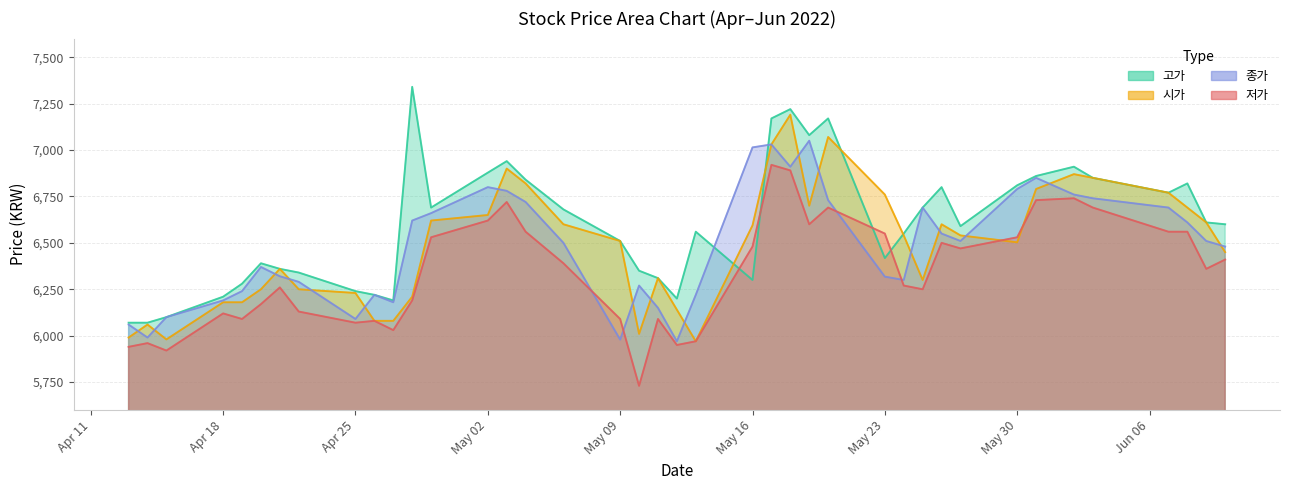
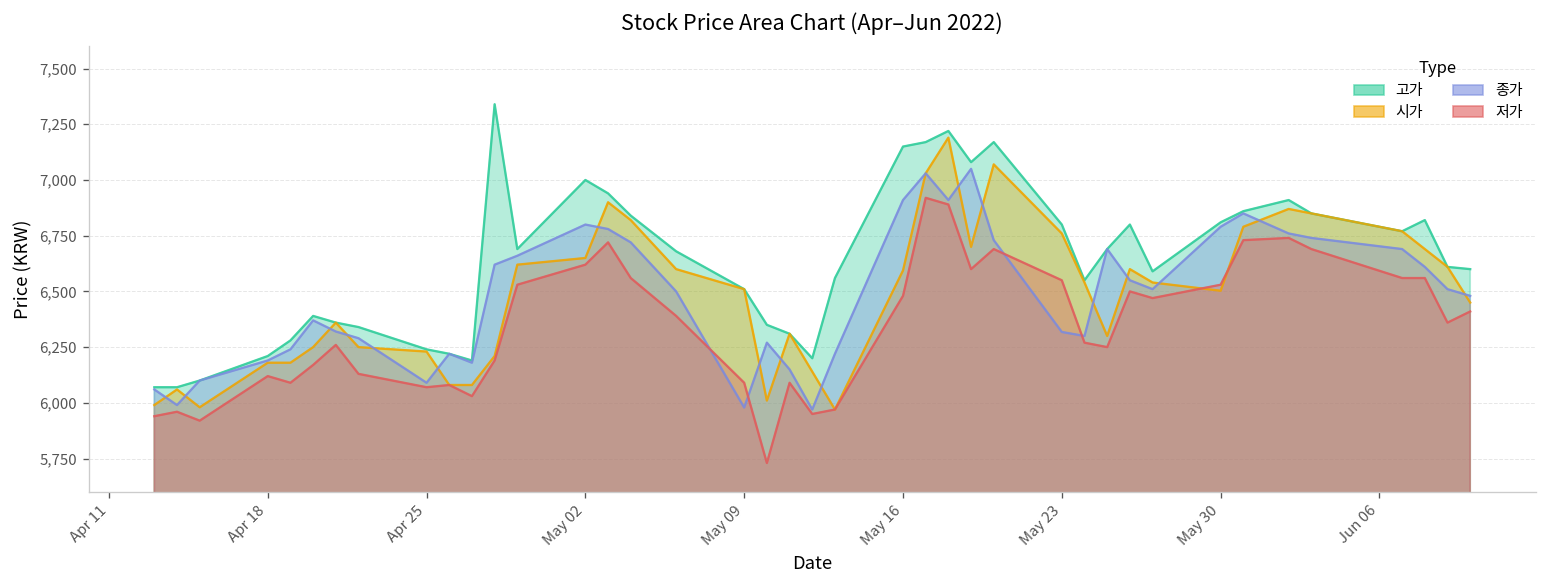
고가, May 02: 6,880 -> 7,000
고가, May 16: 6,300 -> 7,150
종가, May 16: 7,010 -> 6,910
고가, May 23: 6,420 -> 6,800
